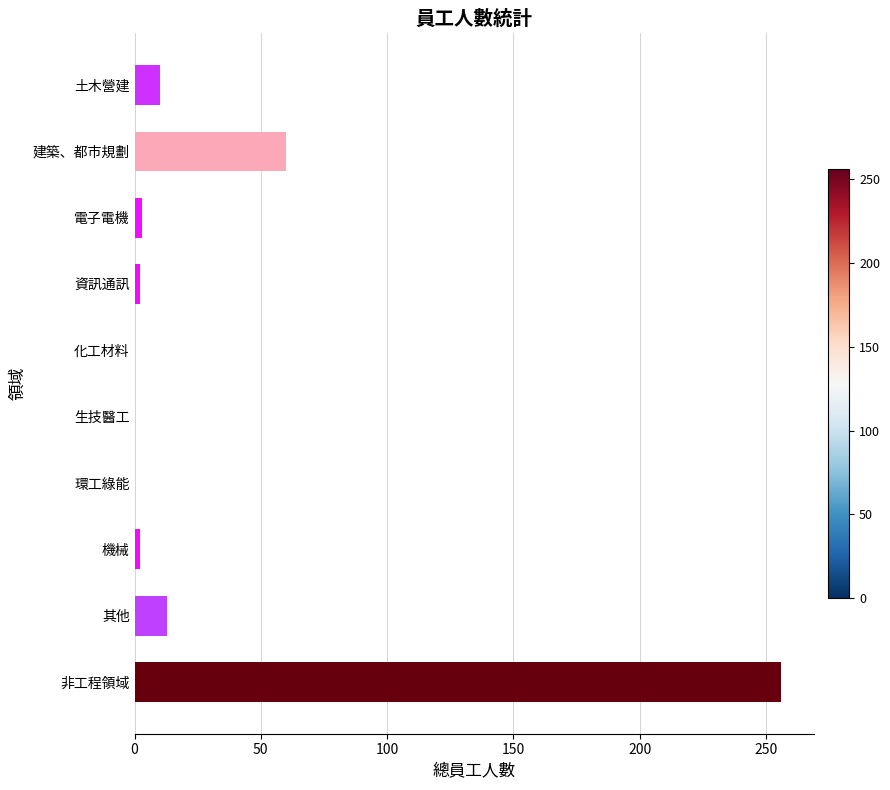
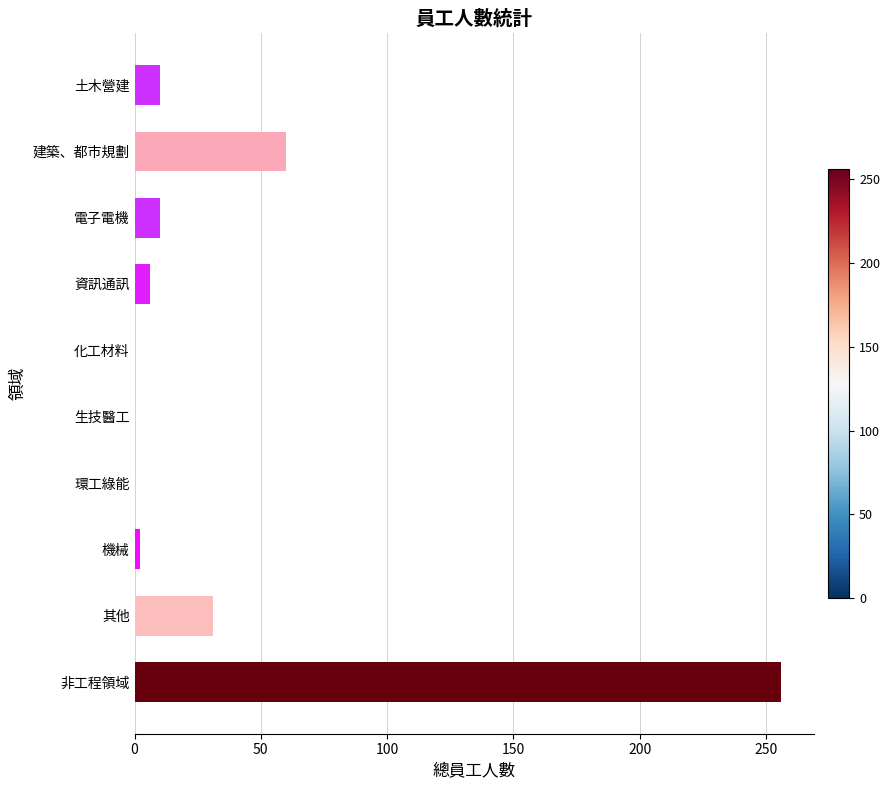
電子電機: 3 -> 10
資訊通訊: 2 -> 6
其他: 13 -> 31
